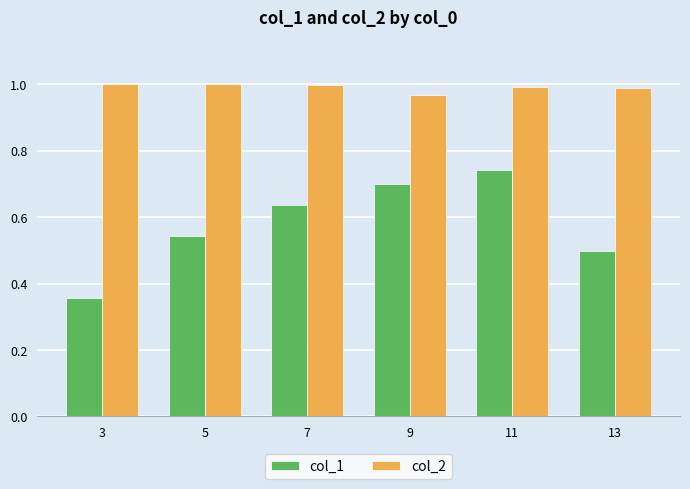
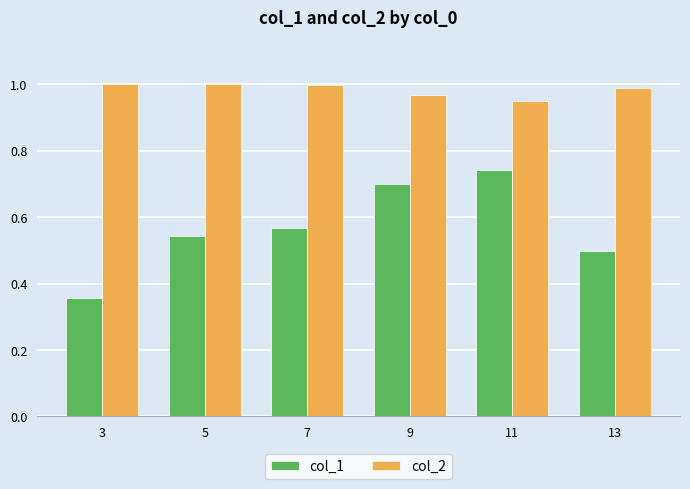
col_1, 7: 0.64 -> 0.57
col_2, 11: 0.99 -> 0.95
